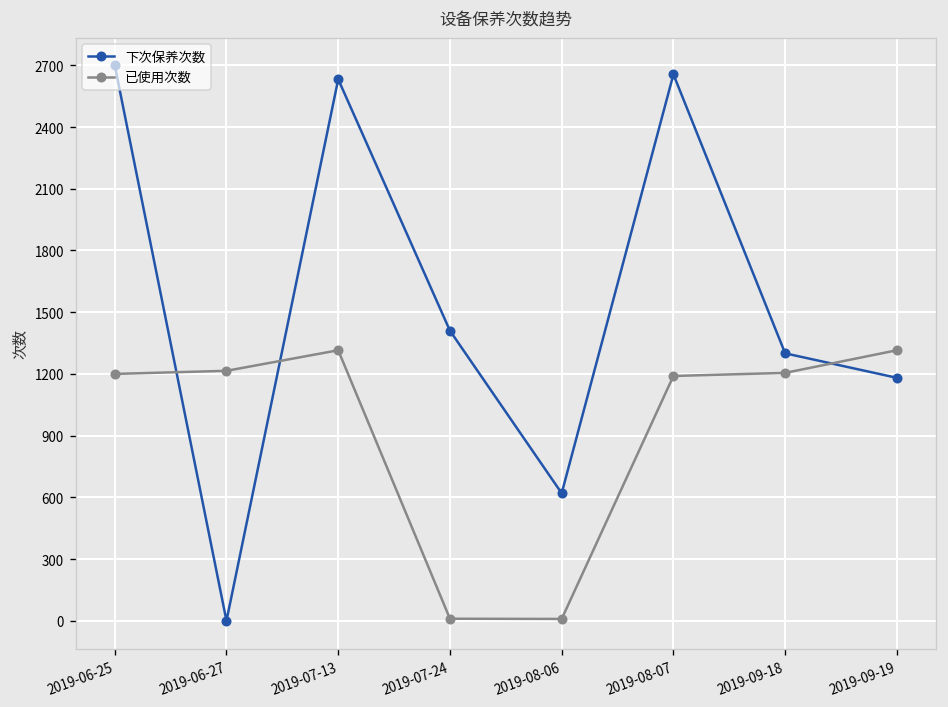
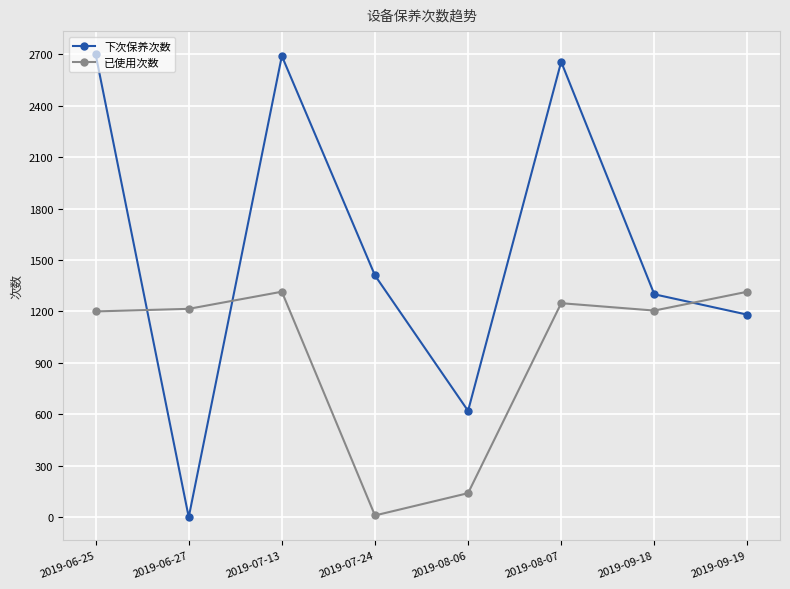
下次保养次数, 2019-07-13: 2630 -> 2690
已使用次数, 2019-08-06: 10 -> 140
已使用次数, 2019-08-07: 1190 -> 1250
